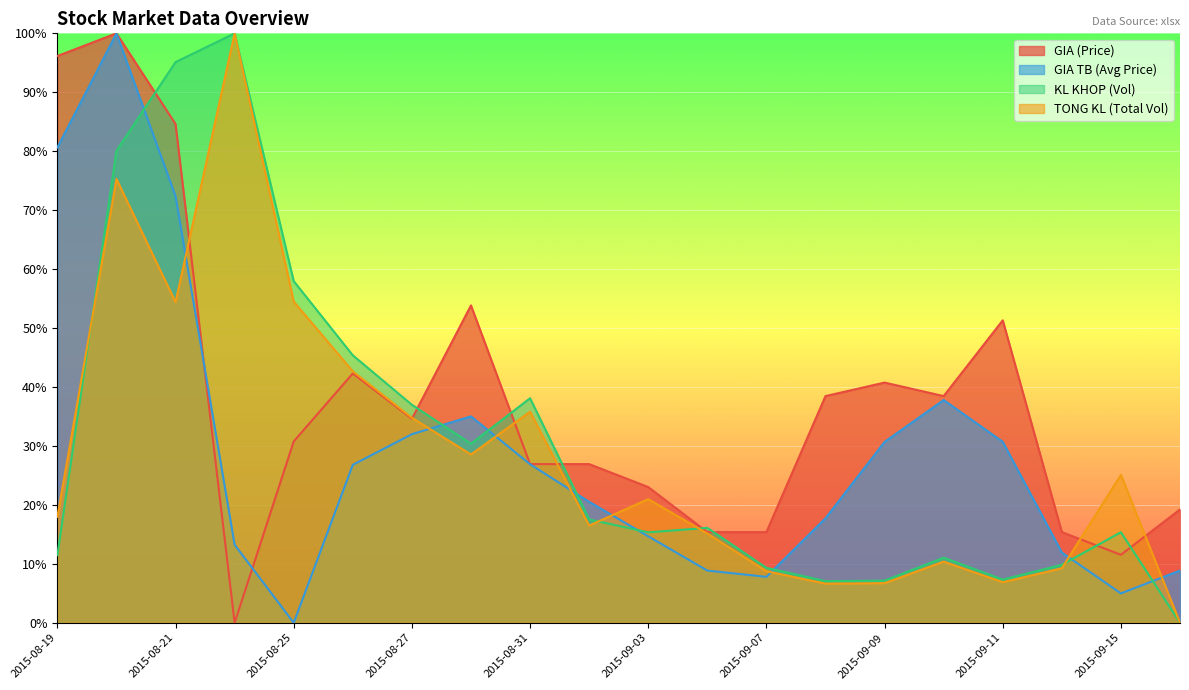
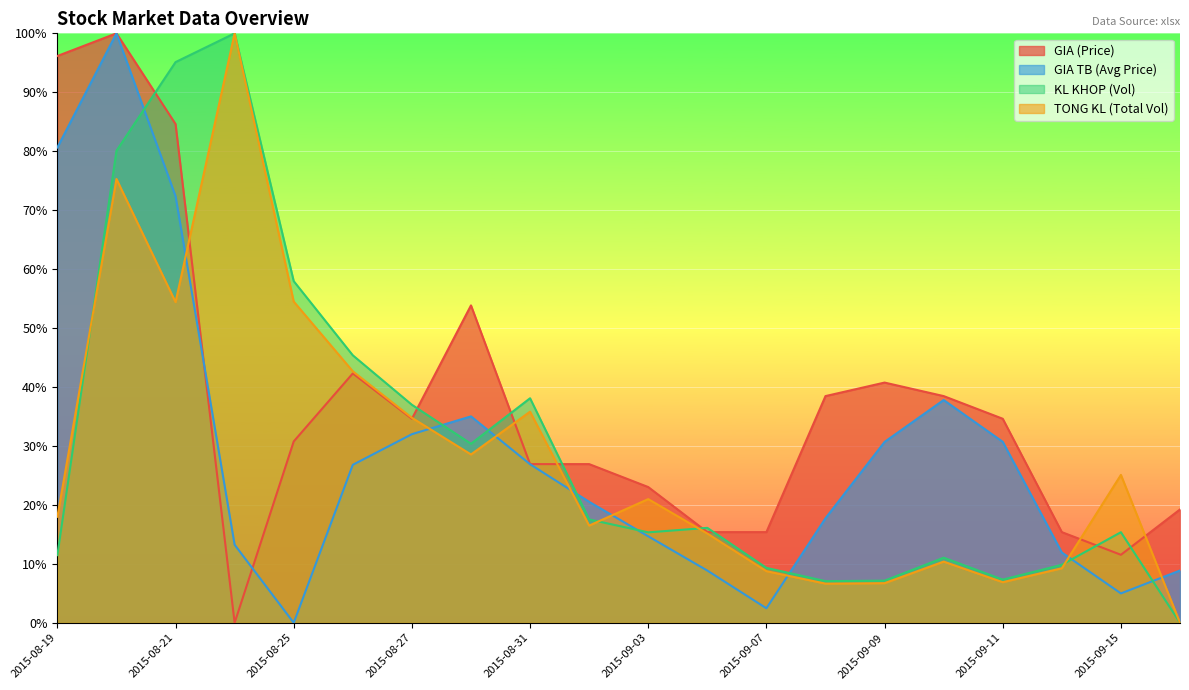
GIA TB (Avg Price), 2015-09-07: 8% -> 2%
GIA (Price), 2015-09-11: 51% -> 35%
